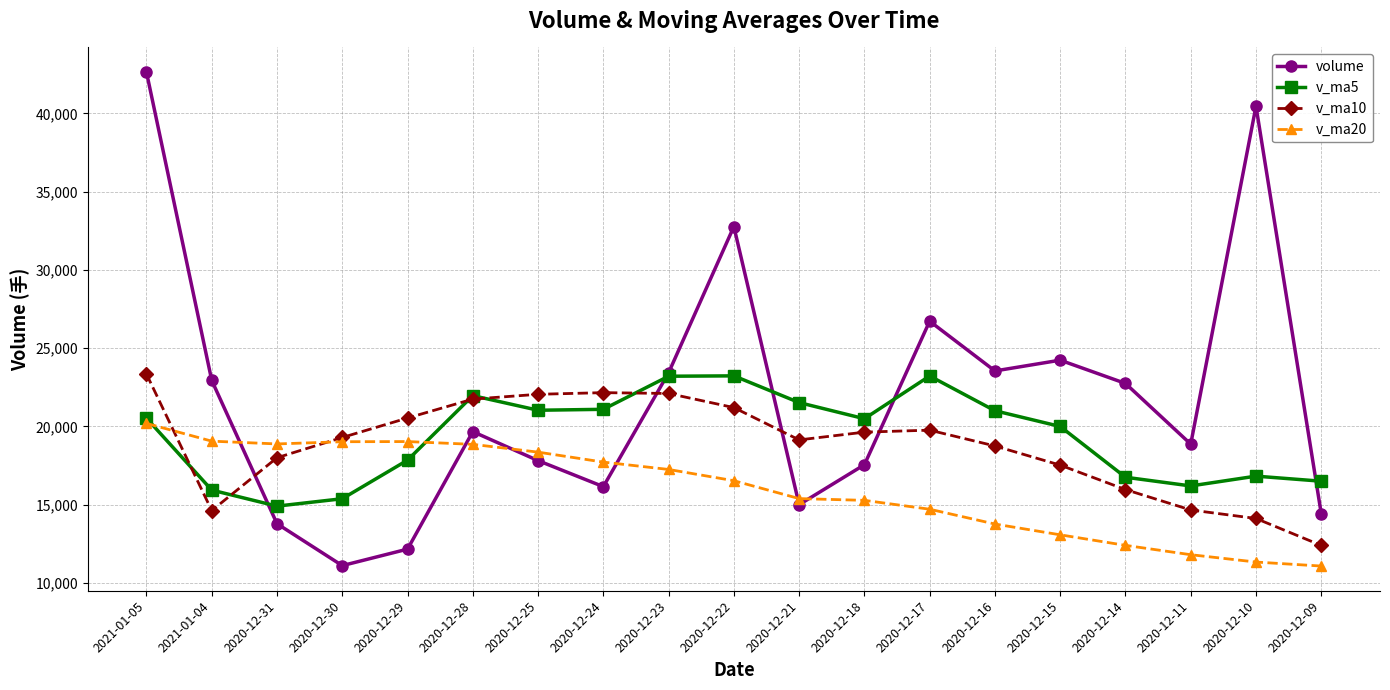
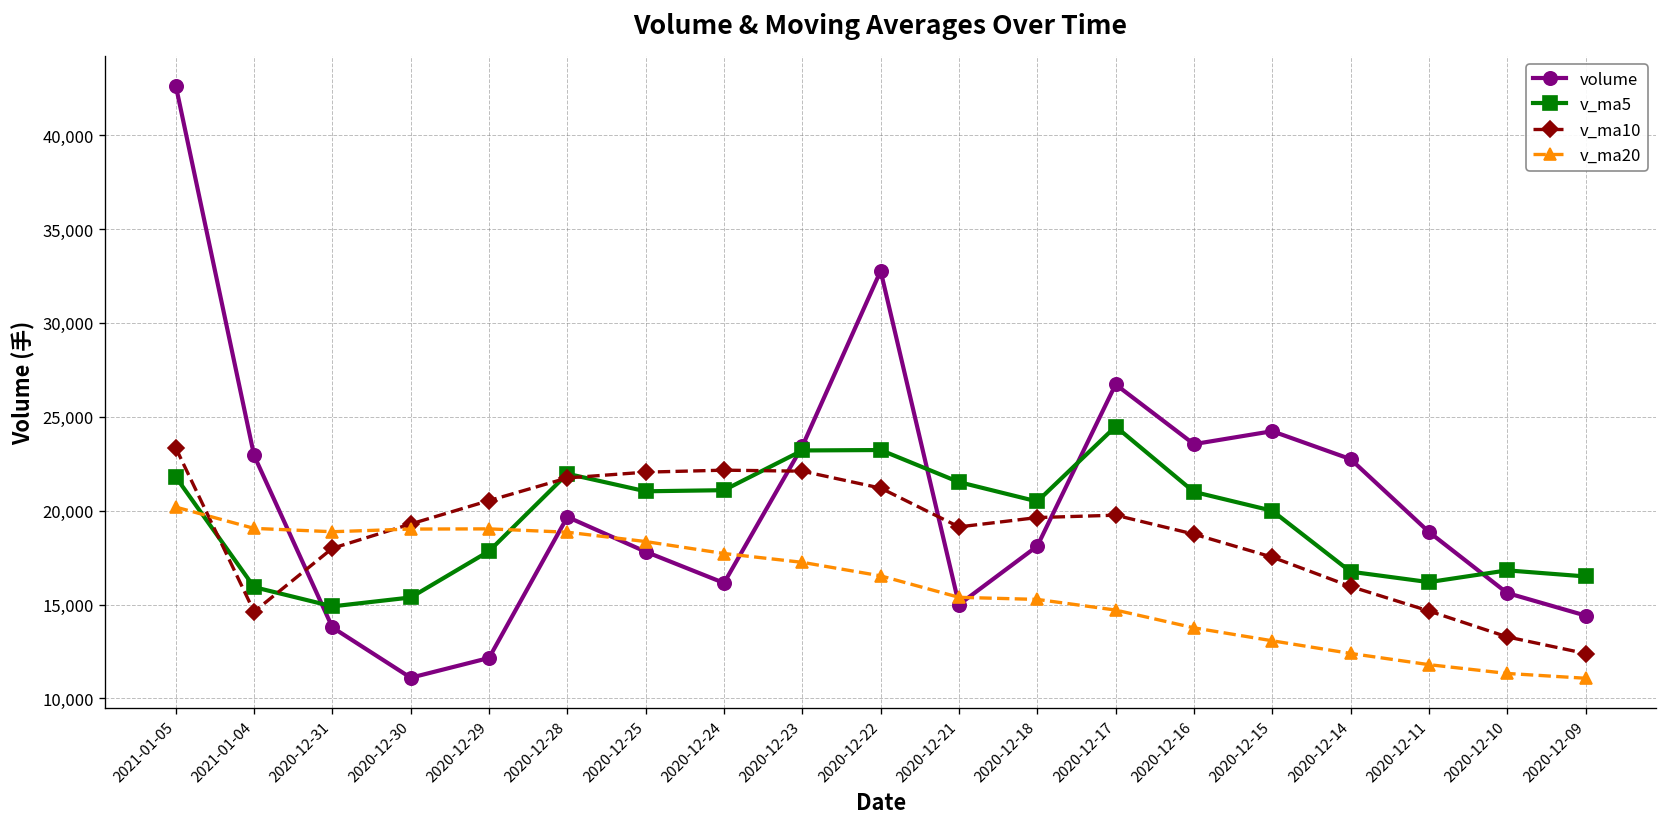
v_ma5, 2021-01-05: 20,500 -> 21,800
volume, 2020-12-18: 17,600 -> 18,100
v_ma5, 2020-12-17: 23,200 -> 24,500
volume, 2020-12-10: 40,500 -> 15,600
v_ma10, 2020-12-10: 14,100 -> 13,300
